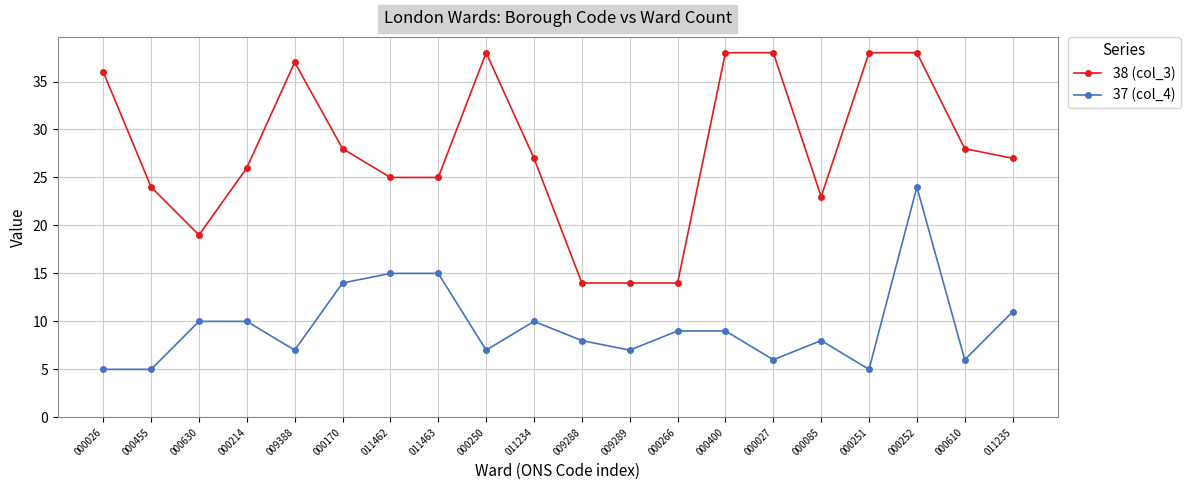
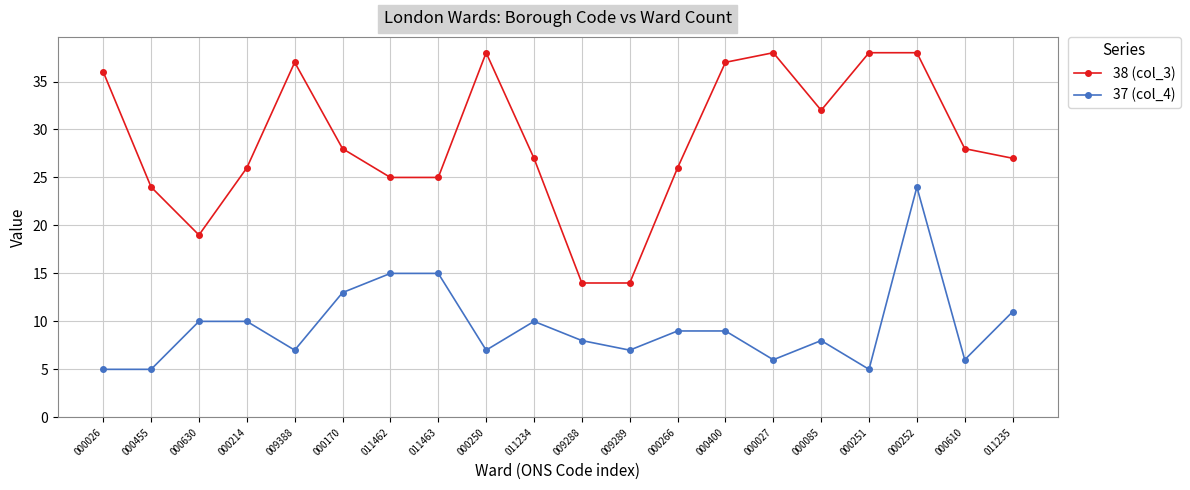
37 (col_4), 000170: 14 -> 13
38 (col_3), 000266: 14 -> 26
38 (col_3), 000400: 38 -> 37
38 (col_3), 000085: 23 -> 32
